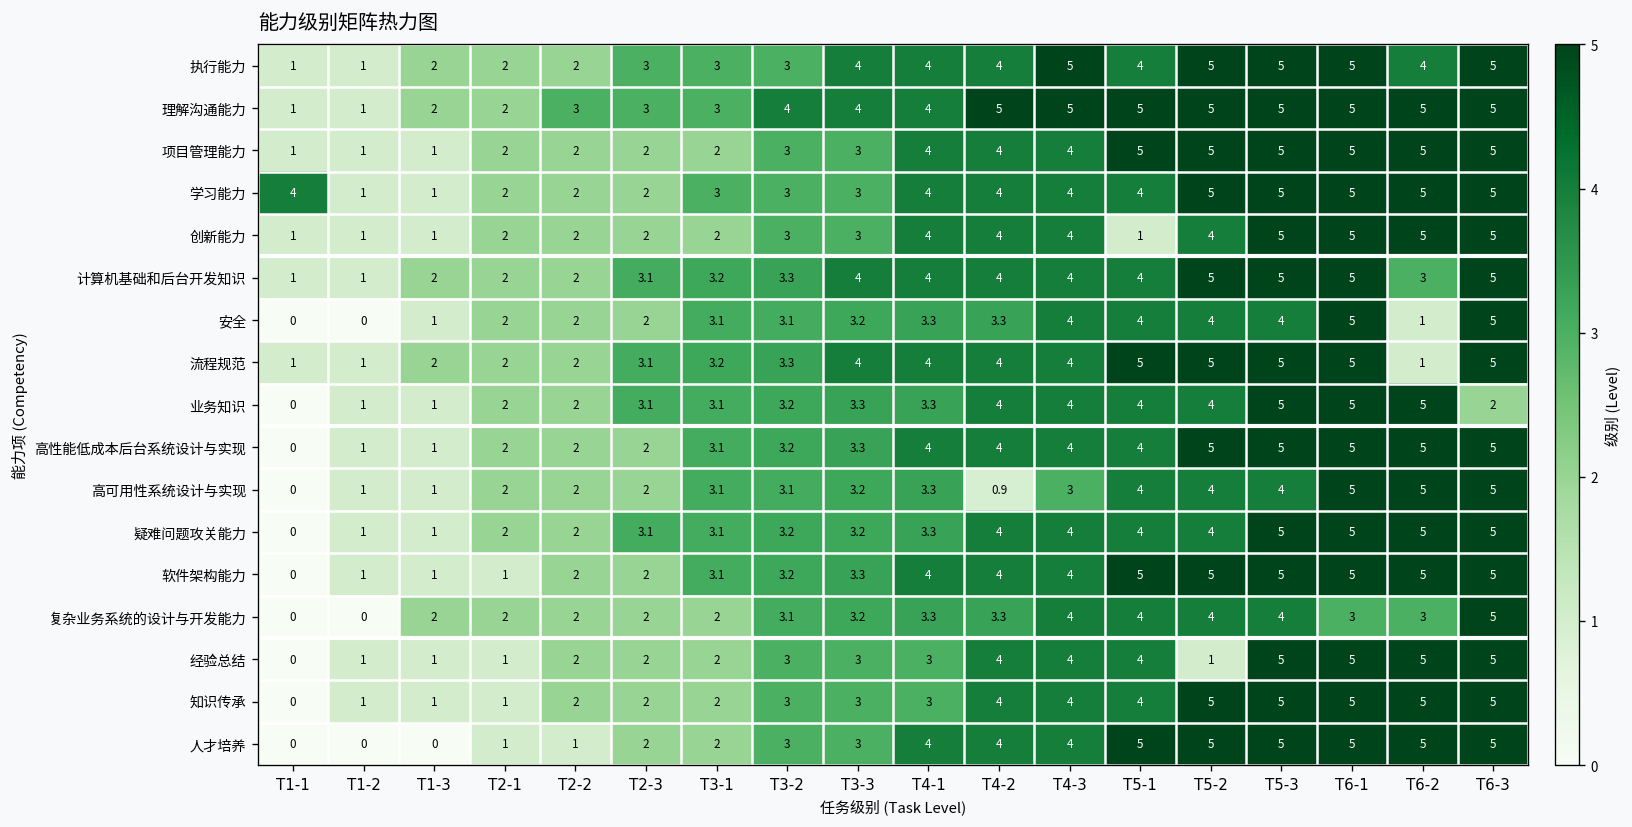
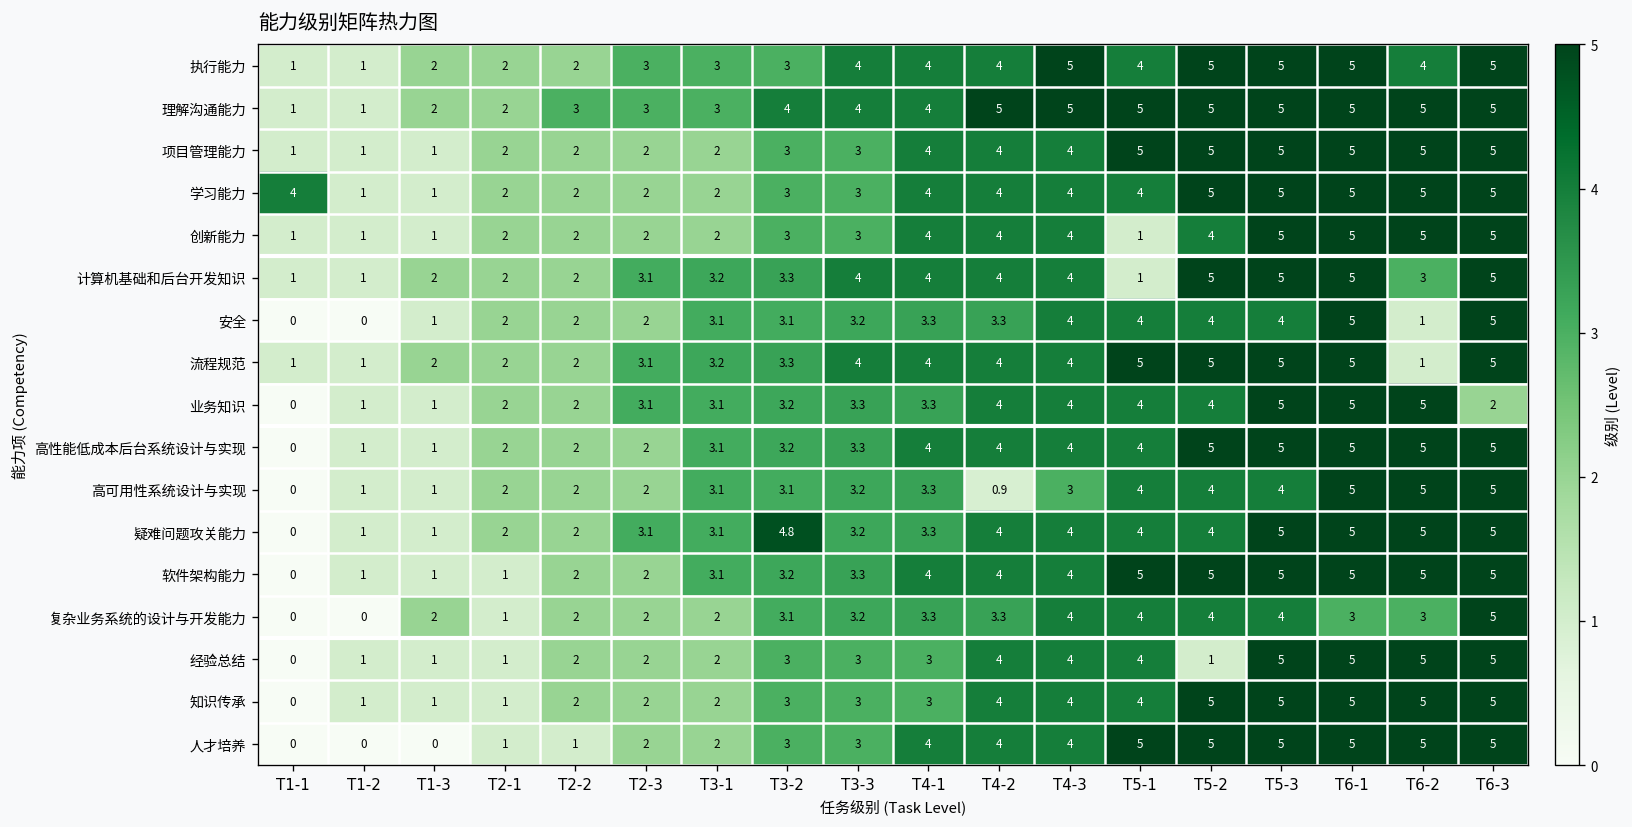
学习能力, T3-1: 3 -> 2
计算机基础和后台开发知识, T5-1: 4 -> 1
疑难问题攻关能力, T3-2: 3.2 -> 4.8
复杂业务系统的设计与开发能力, T2-1: 2 -> 1
